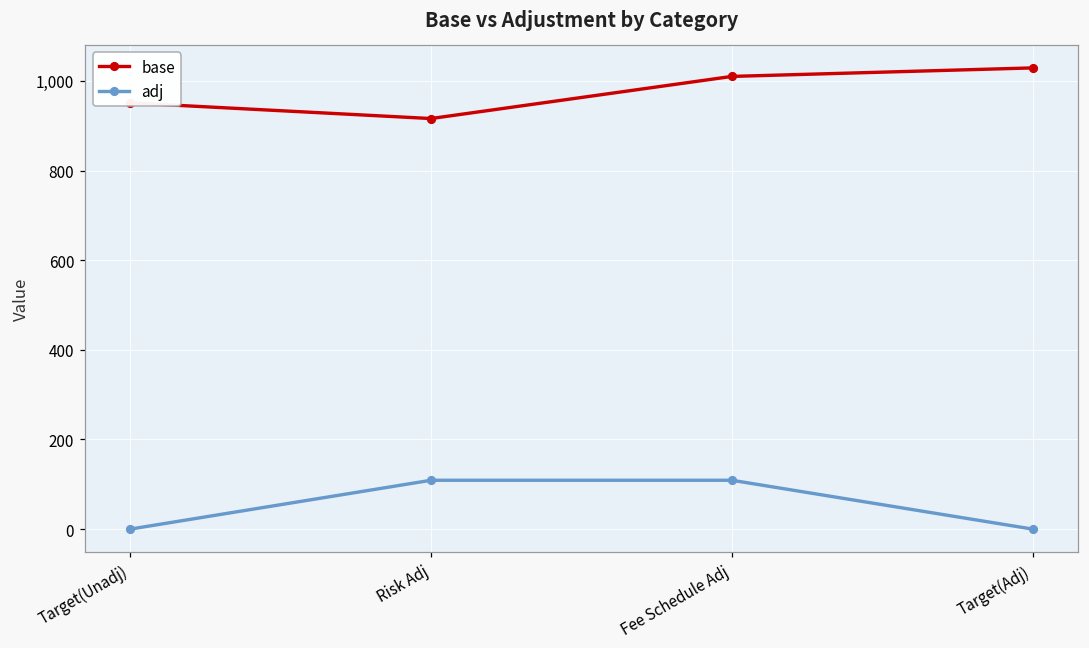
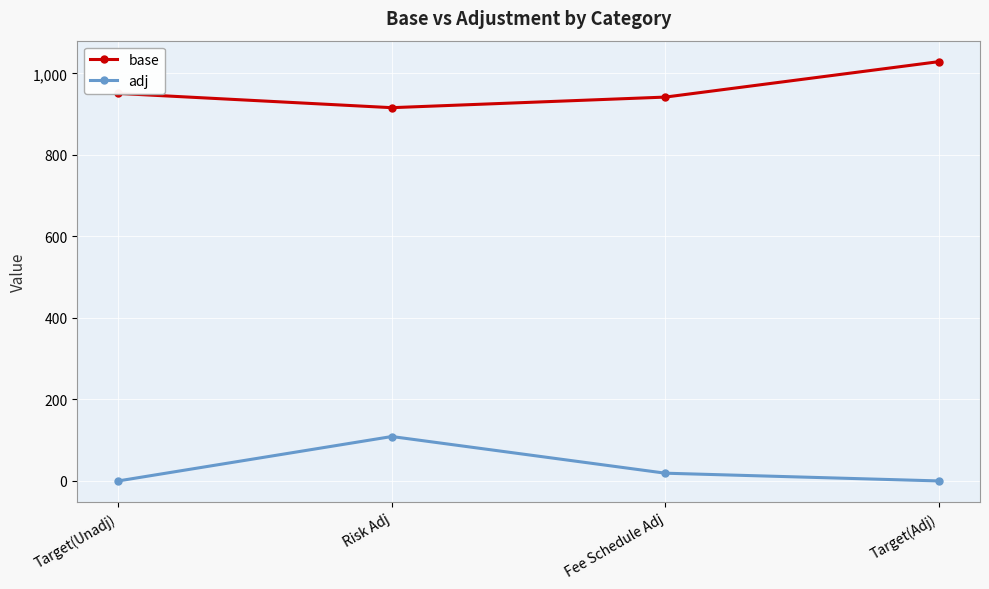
base, Fee Schedule Adj: 1,010 -> 940
adj, Fee Schedule Adj: 110 -> 20
